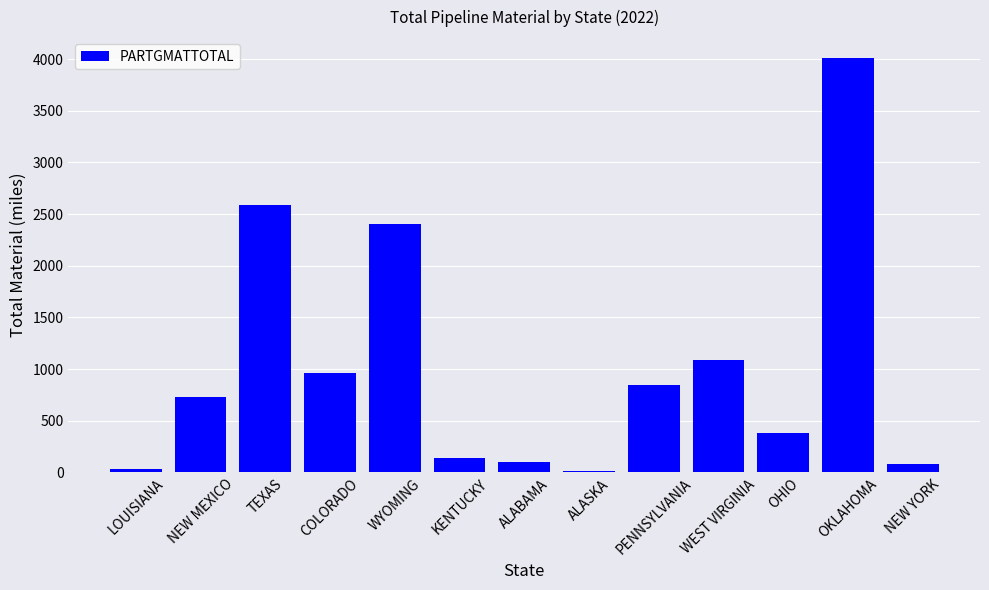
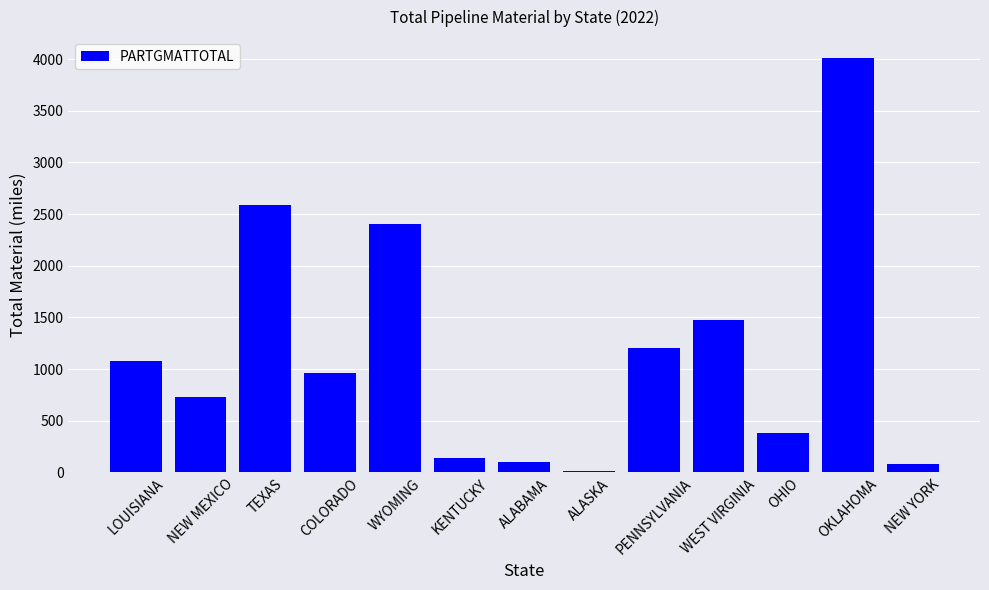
LOUISIANA: 40 -> 1070
PENNSYLVANIA: 840 -> 1210
WEST VIRGINIA: 1090 -> 1470
